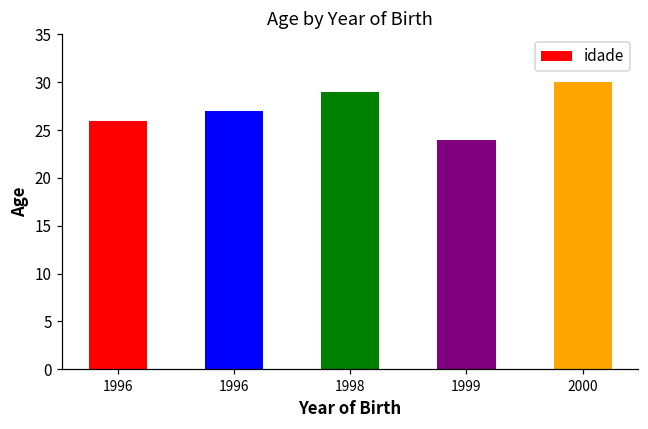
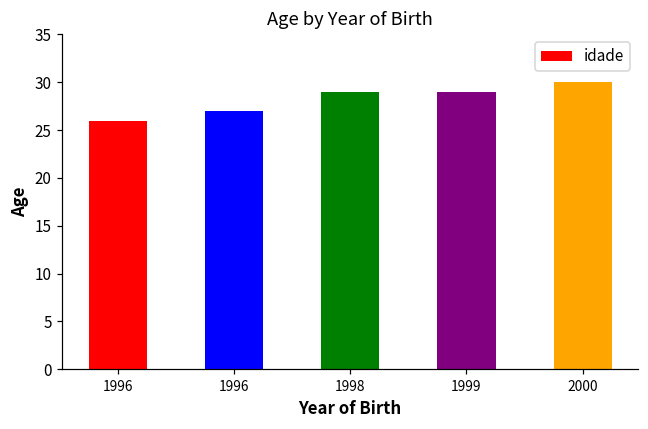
1999: 24 -> 29
